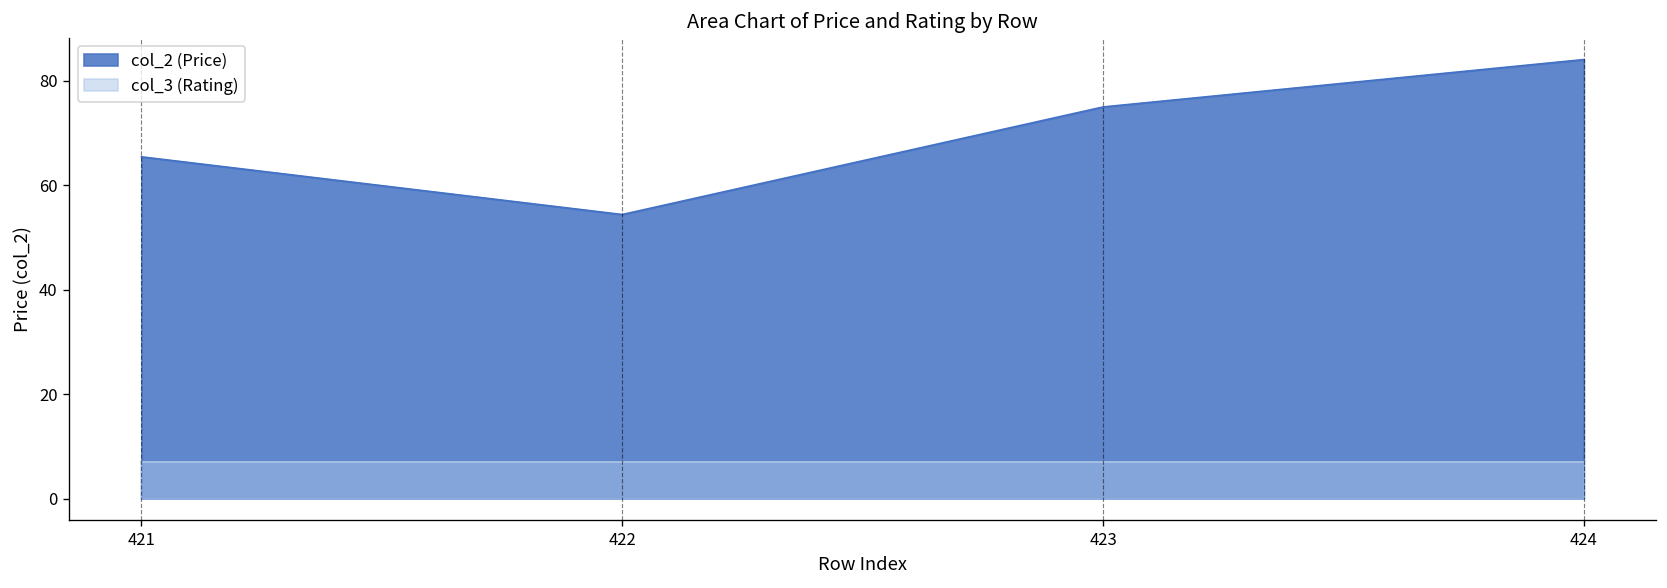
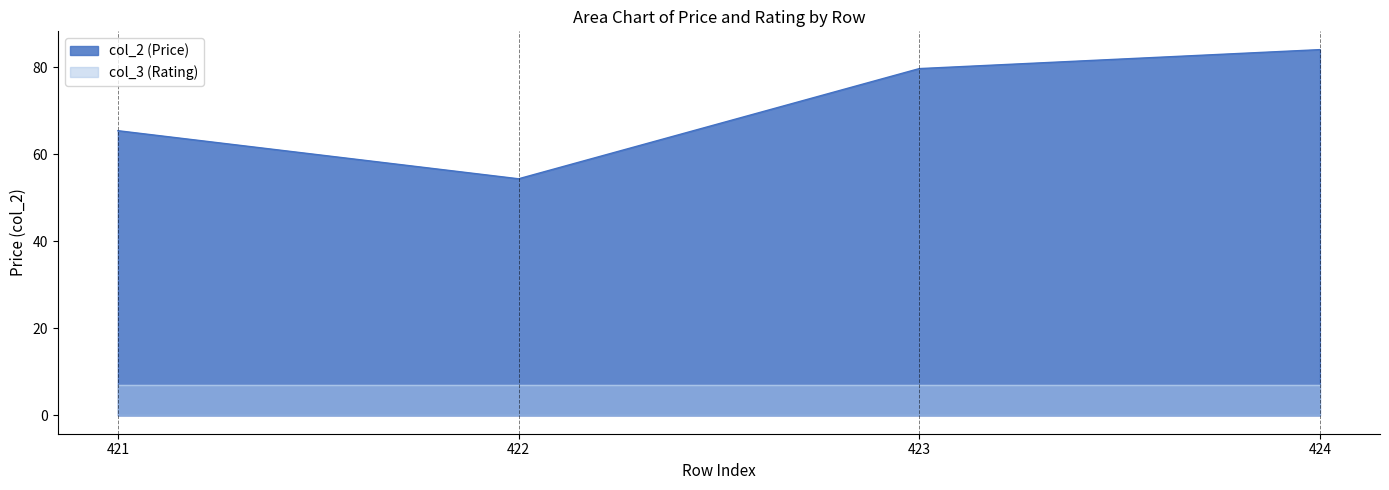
col_2 (Price), 423: 75 -> 80
